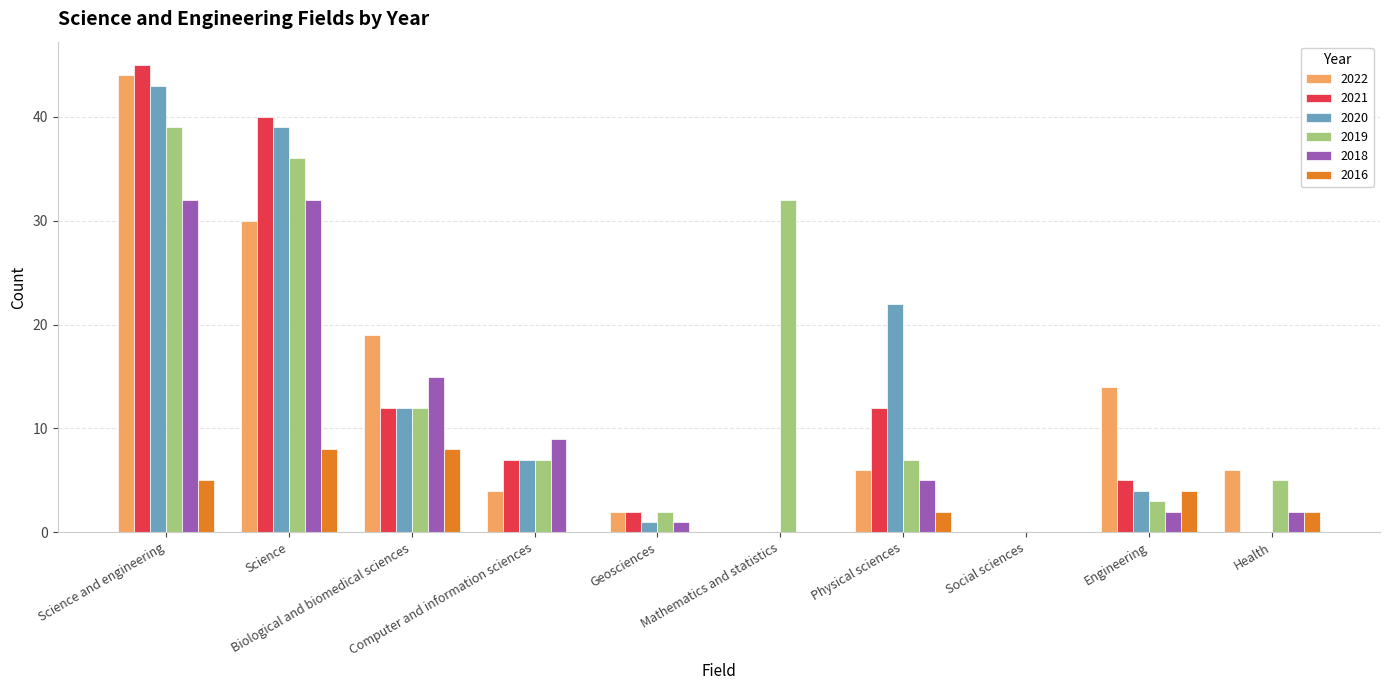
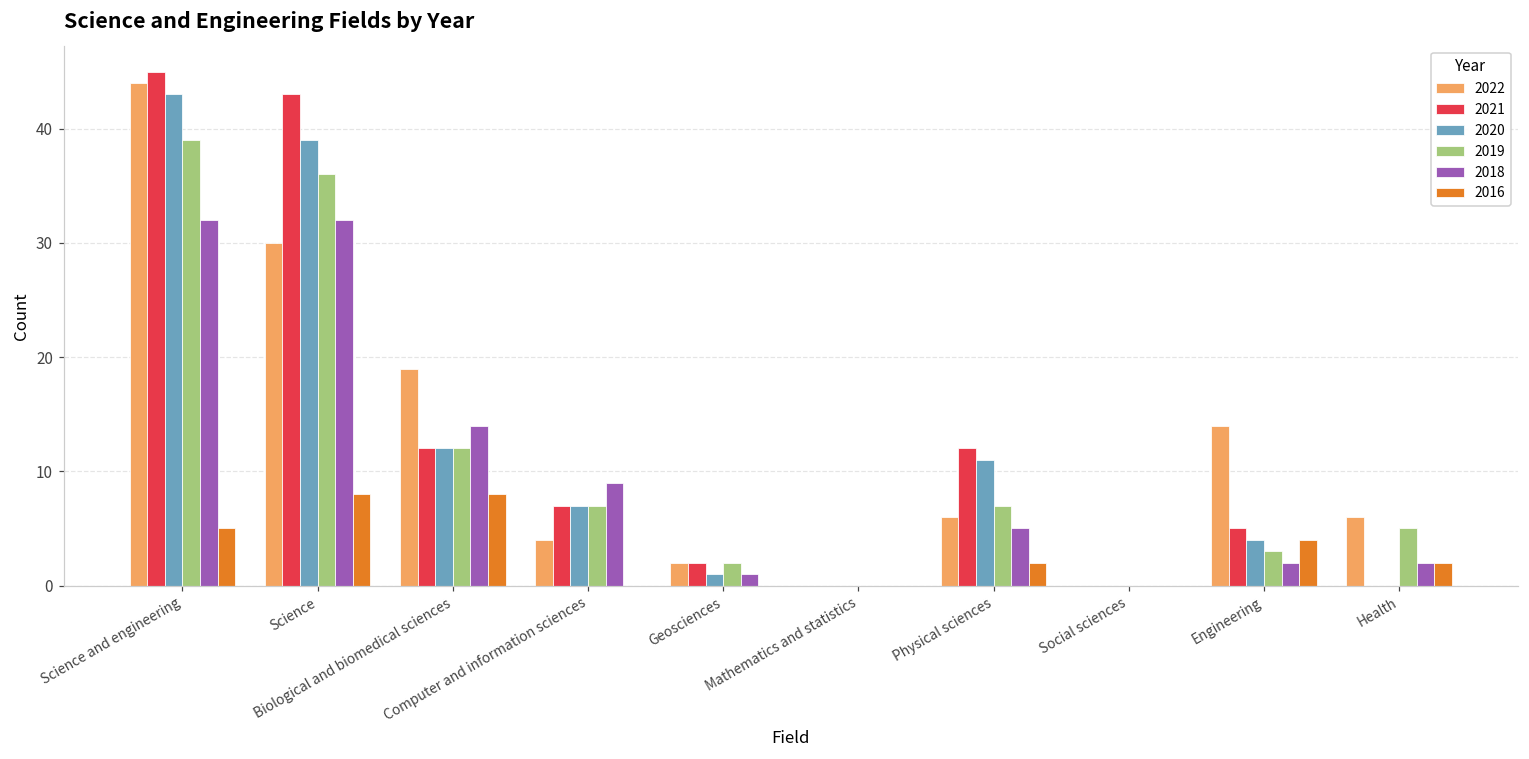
2021, Science: 40 -> 43
2018, Biological and biomedical sciences: 15 -> 14
2019, Mathematics and statistics: 32 -> 0
2020, Physical sciences: 22 -> 11
